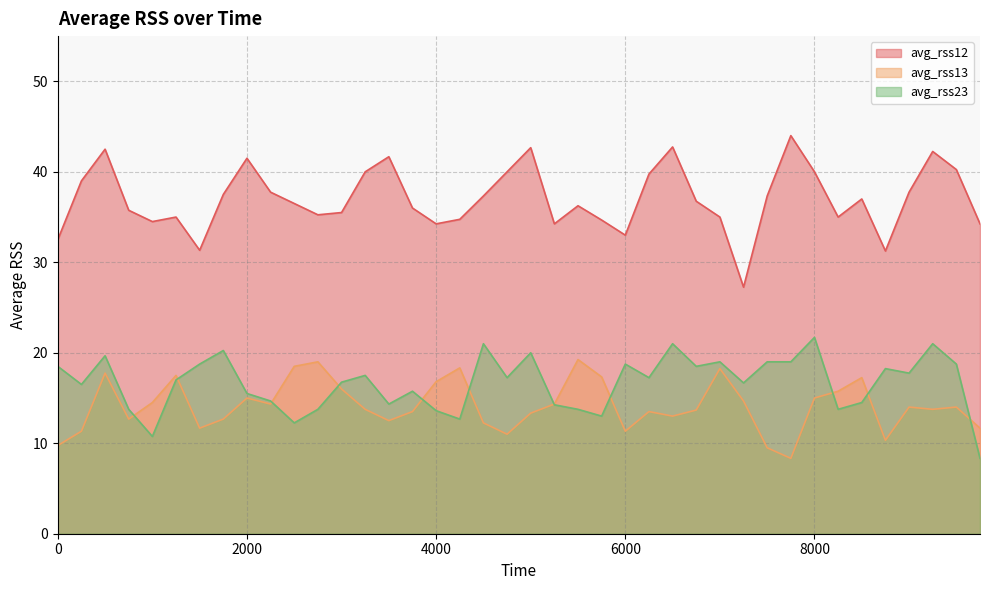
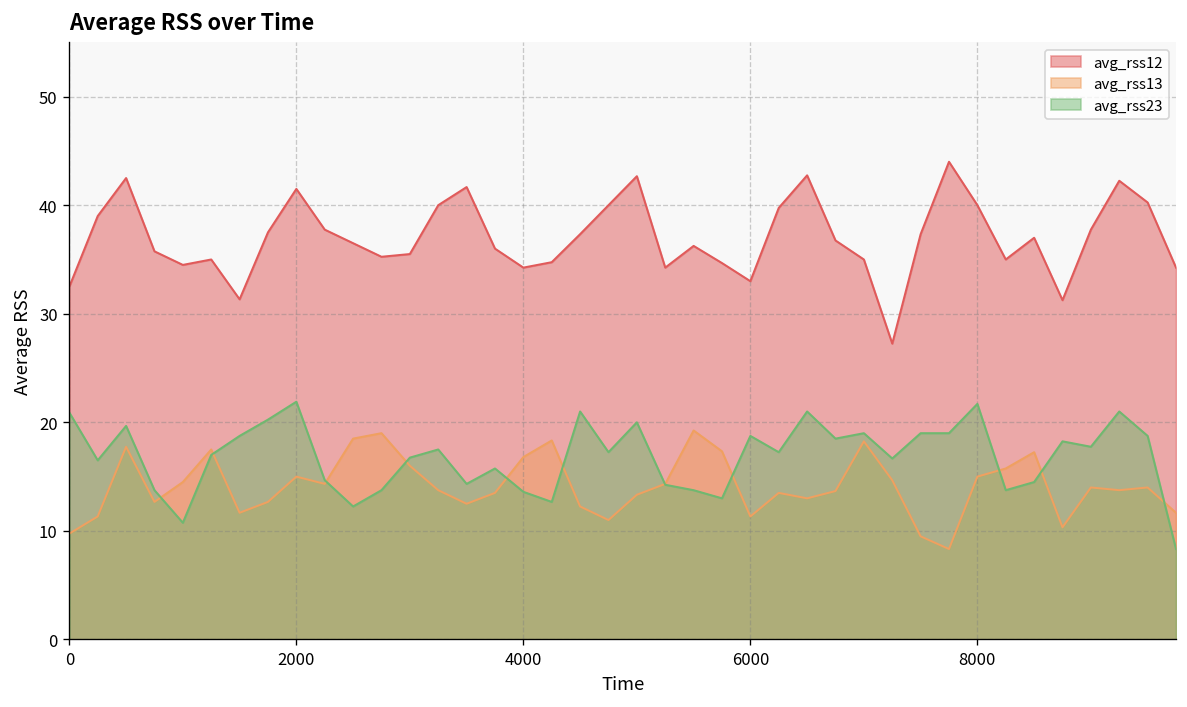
avg_rss23, 0: 19 -> 21
avg_rss23, 2000: 16 -> 22
